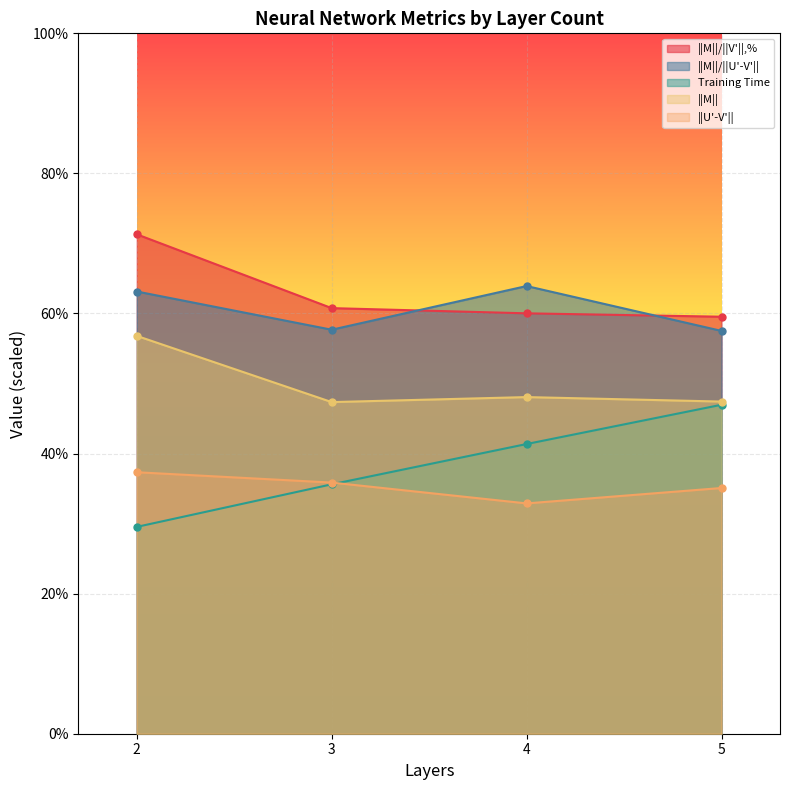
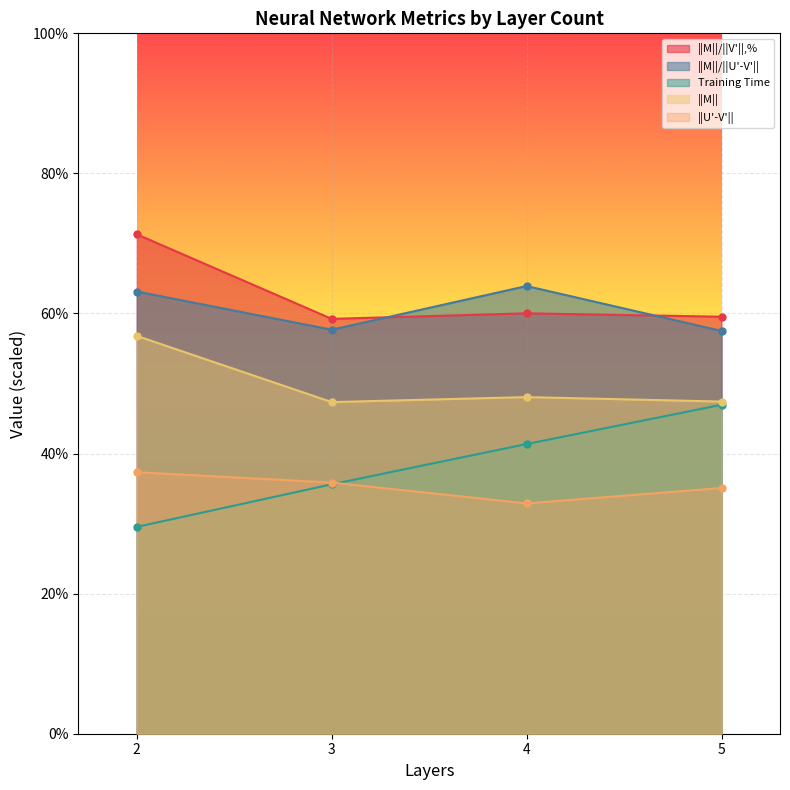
||M||/||V'||,%, 3: 61% -> 59%
